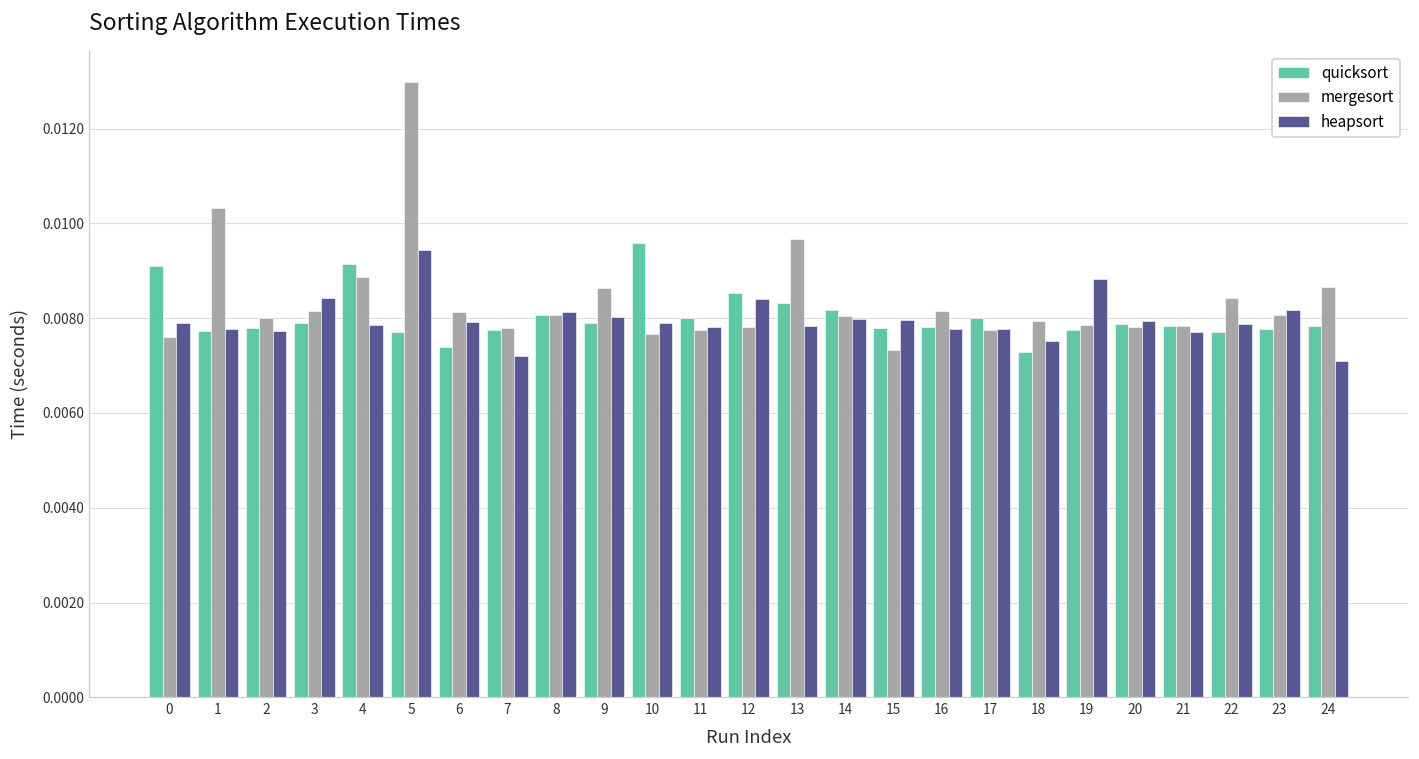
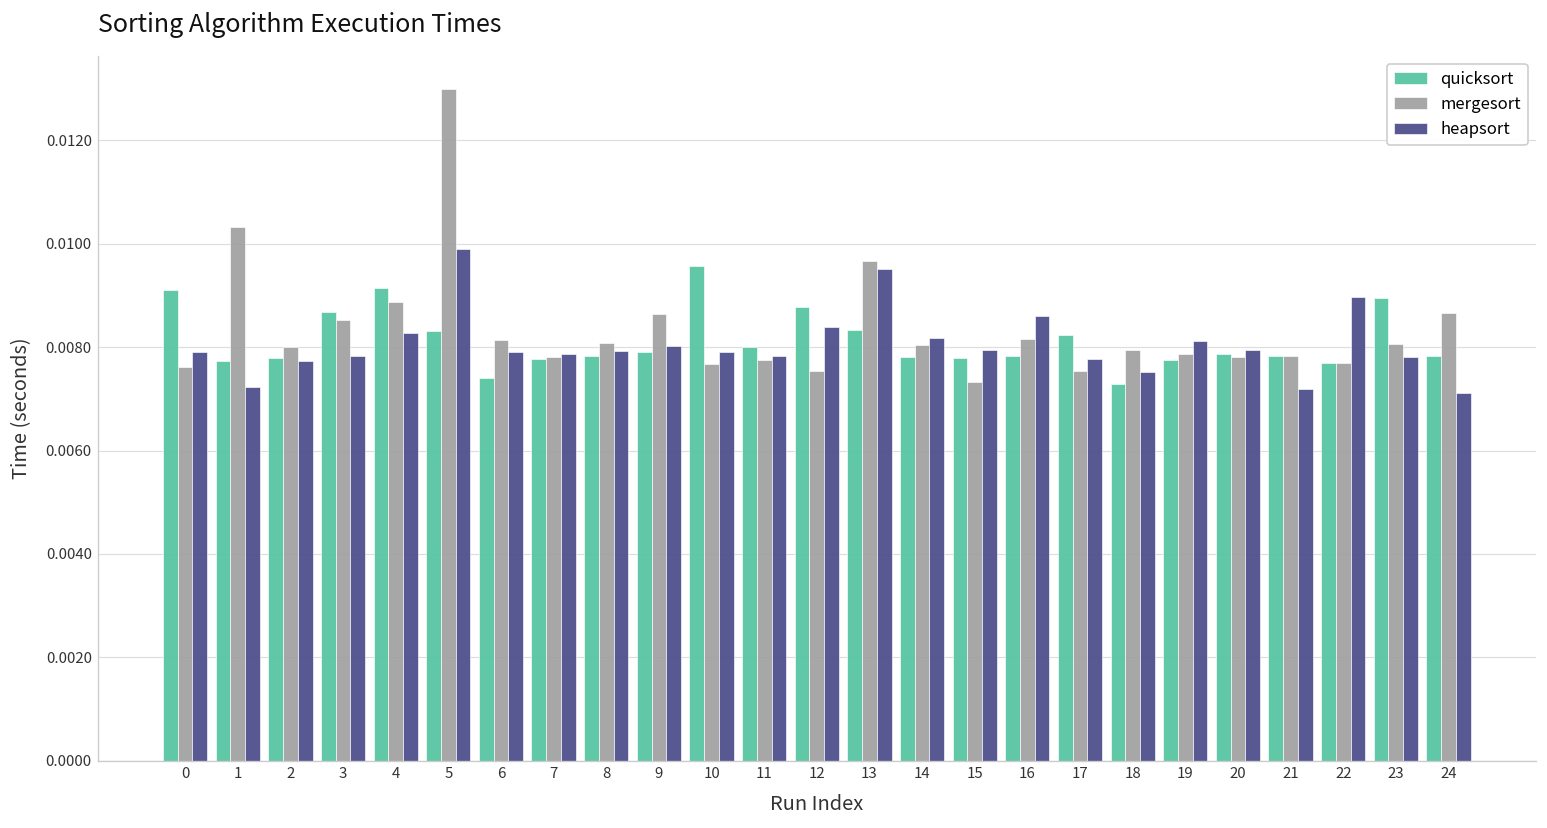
heapsort, 1: 0.0078 -> 0.0072
quicksort, 3: 0.0079 -> 0.0087
mergesort, 3: 0.0082 -> 0.0085
heapsort, 3: 0.0084 -> 0.0078
heapsort, 4: 0.0079 -> 0.0083
quicksort, 5: 0.0077 -> 0.0083
heapsort, 5: 0.0094 -> 0.0099
heapsort, 7: 0.0072 -> 0.0079
quicksort, 8: 0.0081 -> 0.0078
heapsort, 8: 0.0081 -> 0.0079
quicksort, 12: 0.0085 -> 0.0088
mergesort, 12: 0.0078 -> 0.0075
heapsort, 13: 0.0078 -> 0.0095
quicksort, 14: 0.0082 -> 0.0078
heapsort, 14: 0.0080 -> 0.0082
heapsort, 16: 0.0078 -> 0.0086
quicksort, 17: 0.0080 -> 0.0082
mergesort, 17: 0.0078 -> 0.0075
heapsort, 19: 0.0088 -> 0.0081
heapsort, 21: 0.0077 -> 0.0072
mergesort, 22: 0.0084 -> 0.0077
heapsort, 22: 0.0079 -> 0.0090
quicksort, 23: 0.0078 -> 0.0089
heapsort, 23: 0.0082 -> 0.0078
